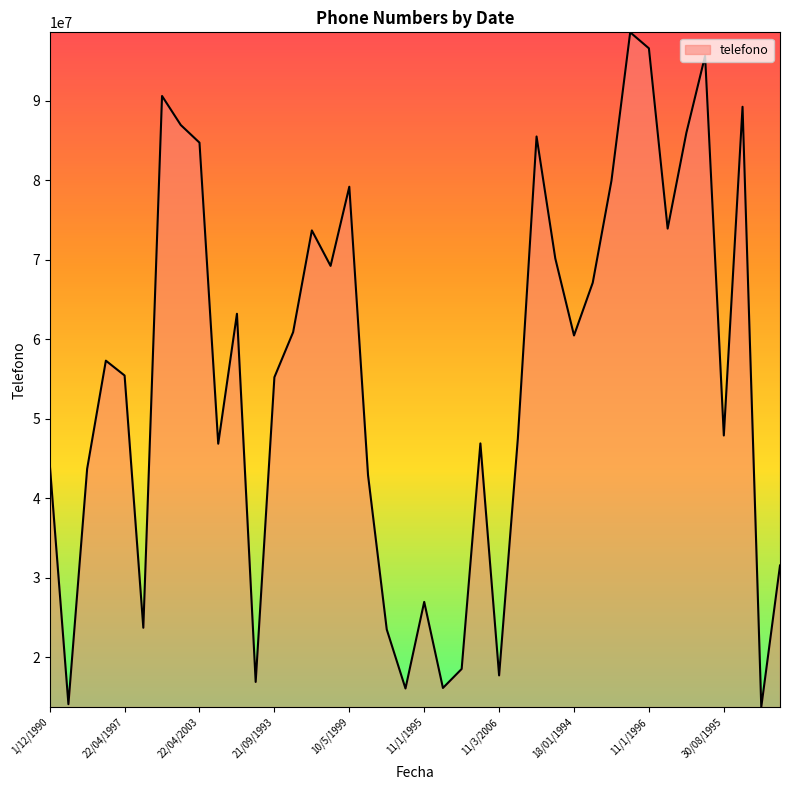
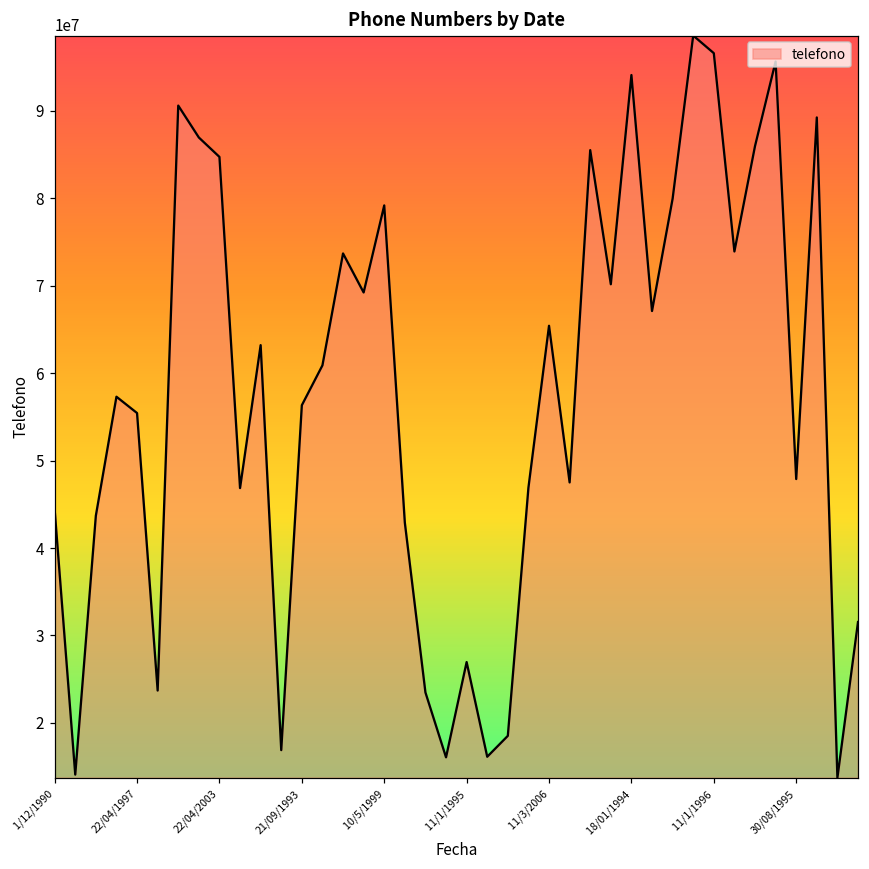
21/09/1993: 55000000 -> 56000000
11/3/2006: 18000000 -> 65000000
18/01/1994: 60000000 -> 94000000
